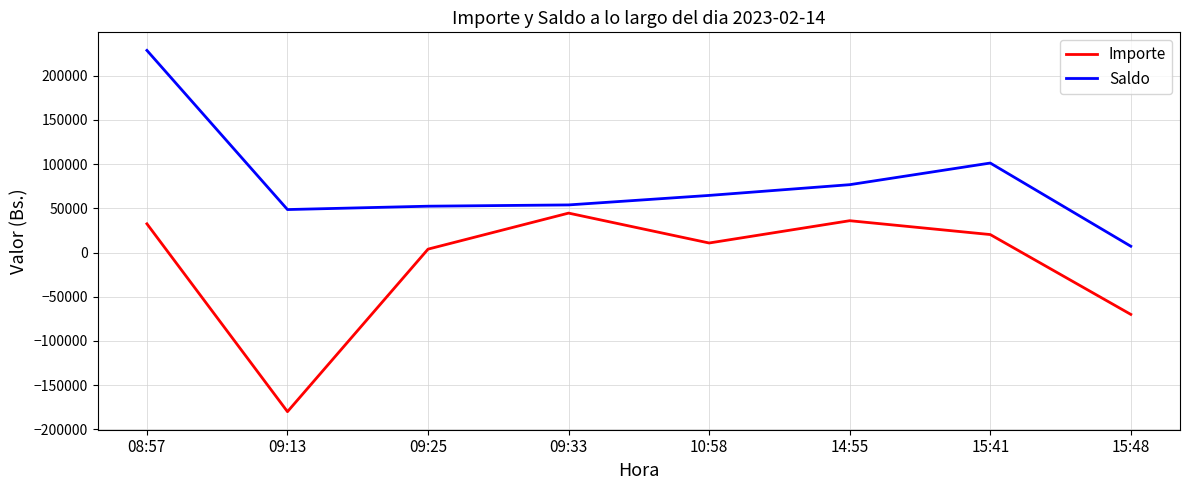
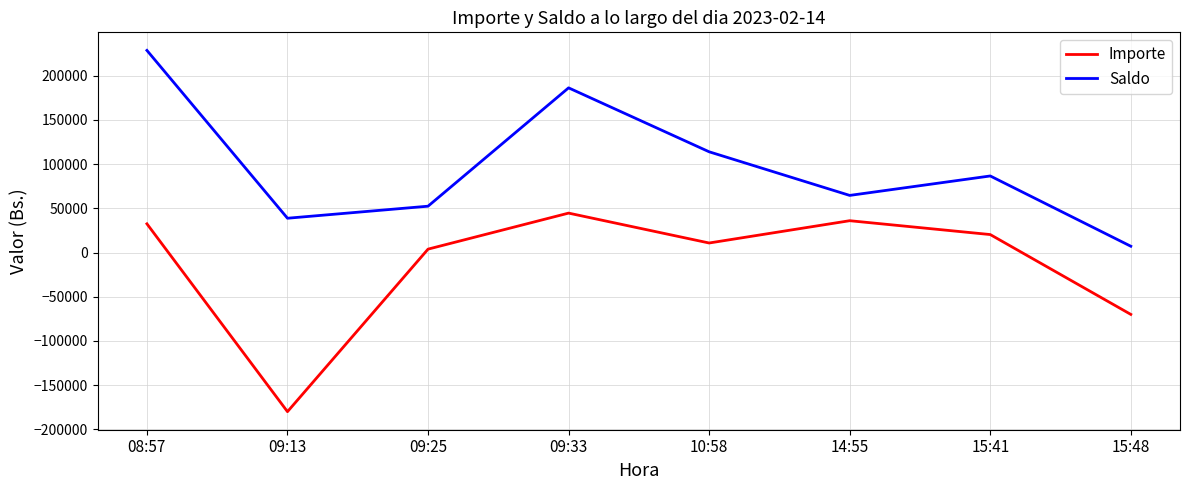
Saldo, 09:13: 50000 -> 40000
Saldo, 09:33: 50000 -> 190000
Saldo, 10:58: 60000 -> 110000
Saldo, 14:55: 80000 -> 60000
Saldo, 15:41: 100000 -> 90000
